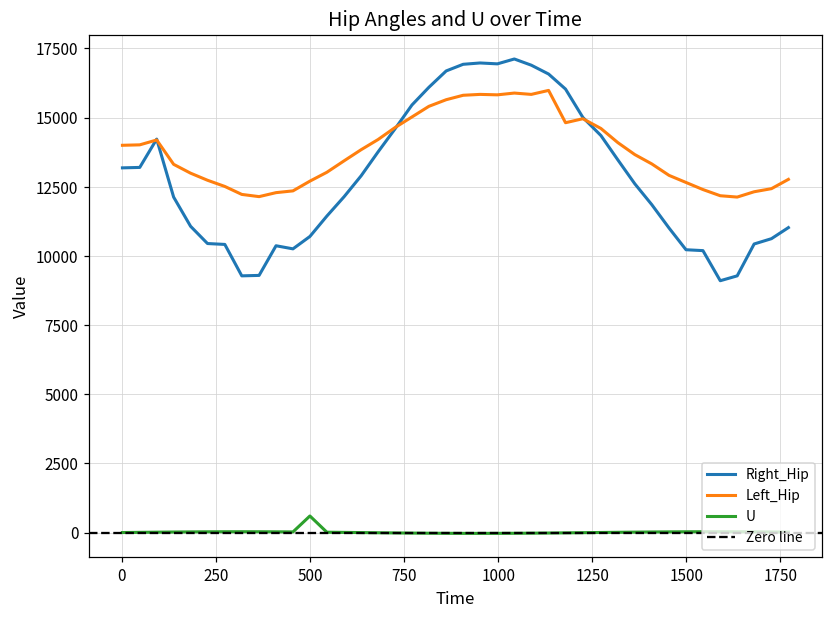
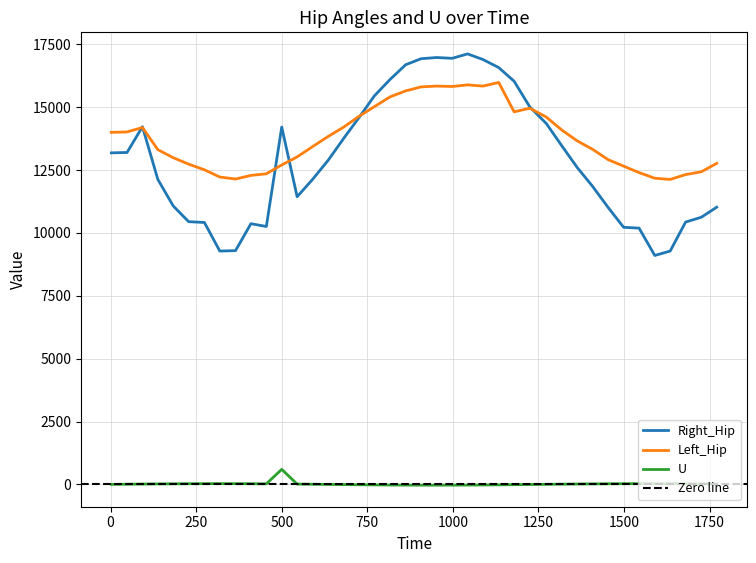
Right_Hip, 500: 10700 -> 14200
